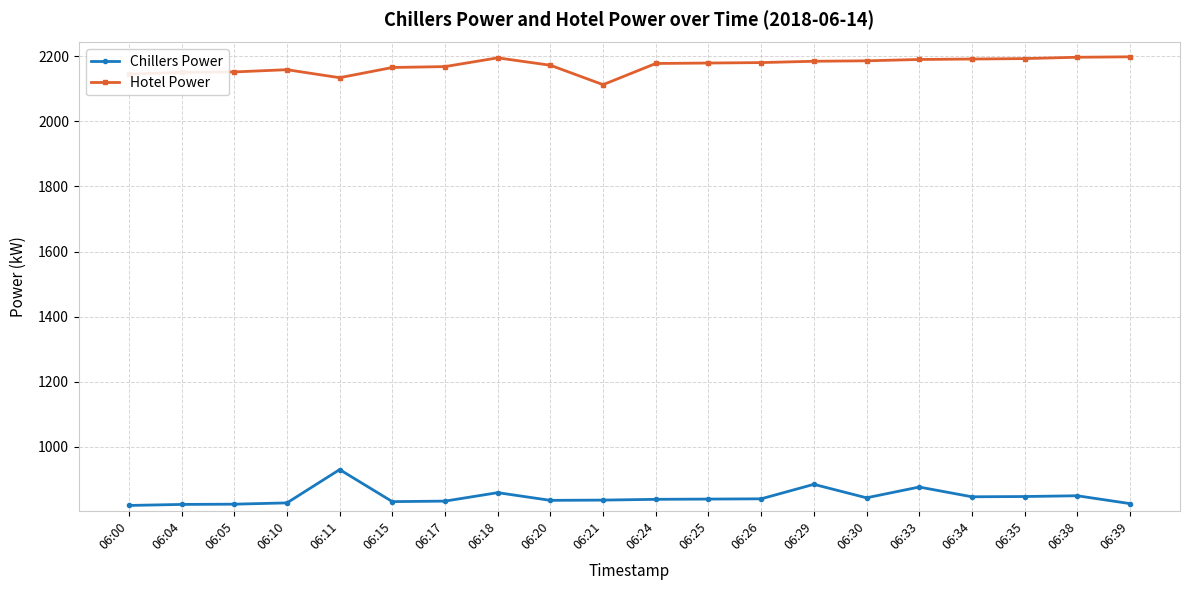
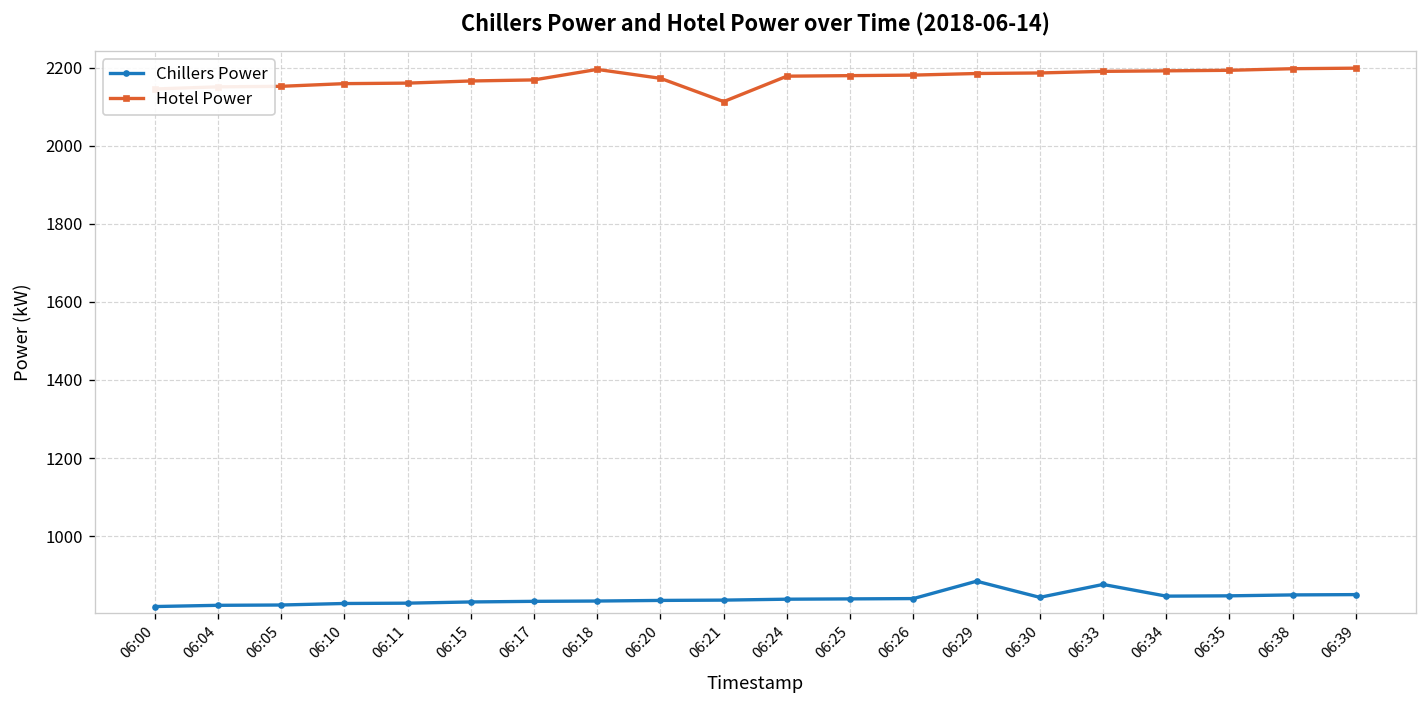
Chillers Power, 06:11: 930 -> 830
Hotel Power, 06:11: 2130 -> 2160
Chillers Power, 06:18: 860 -> 830
Chillers Power, 06:39: 830 -> 850
